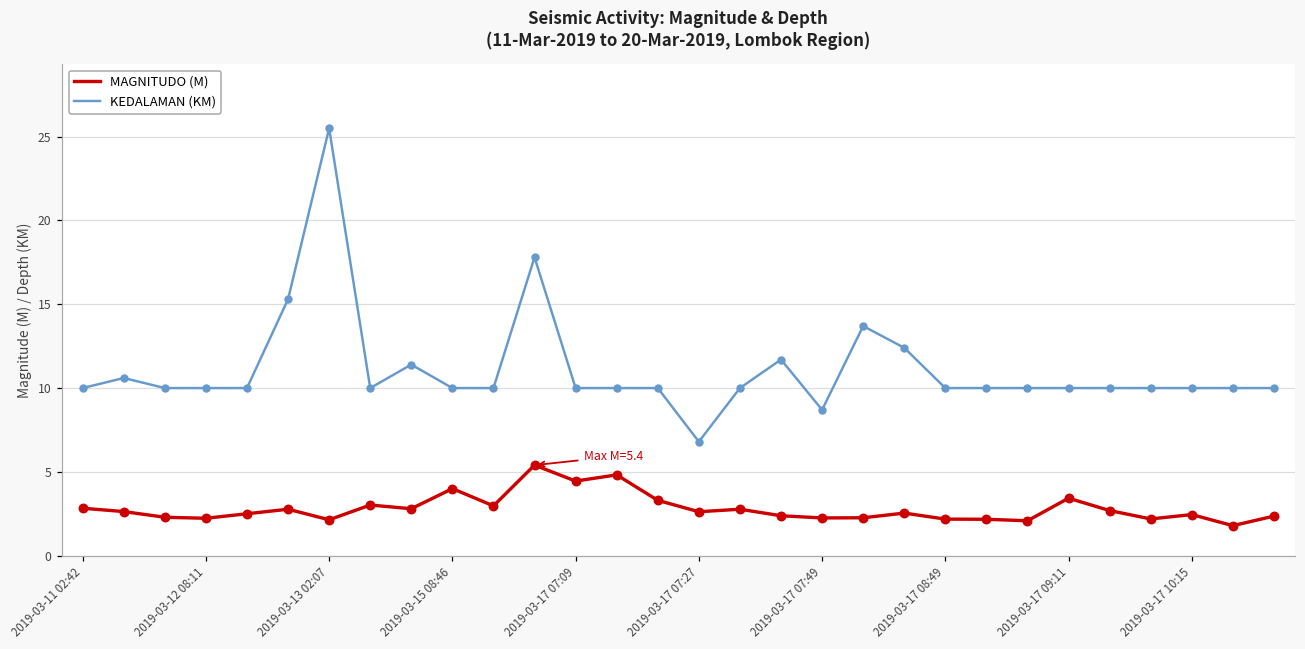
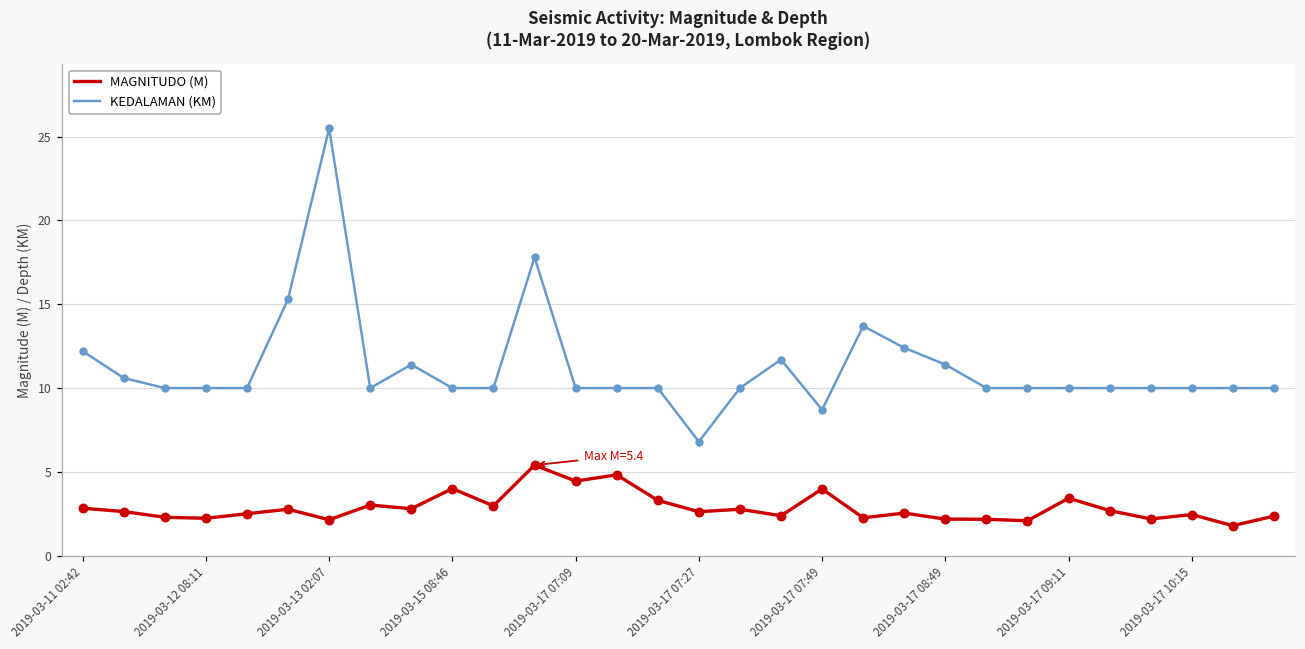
KEDALAMAN (KM), 2019-03-11 02:42: 10.0 -> 12.2
MAGNITUDO (M), 2019-03-17 07:49: 2.3 -> 4.0
KEDALAMAN (KM), 2019-03-17 08:49: 10.0 -> 11.4
